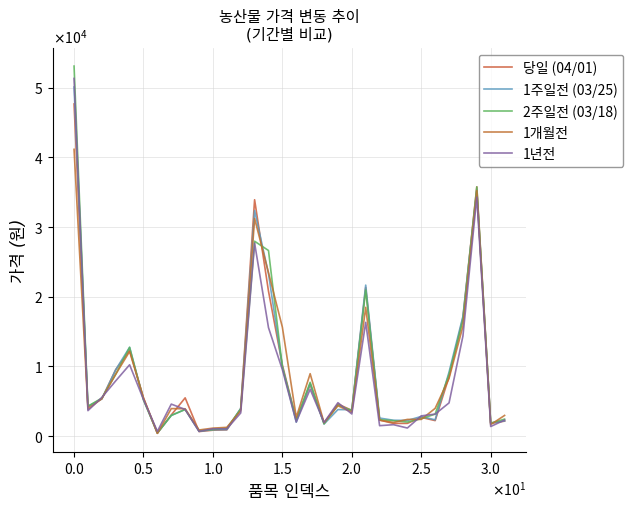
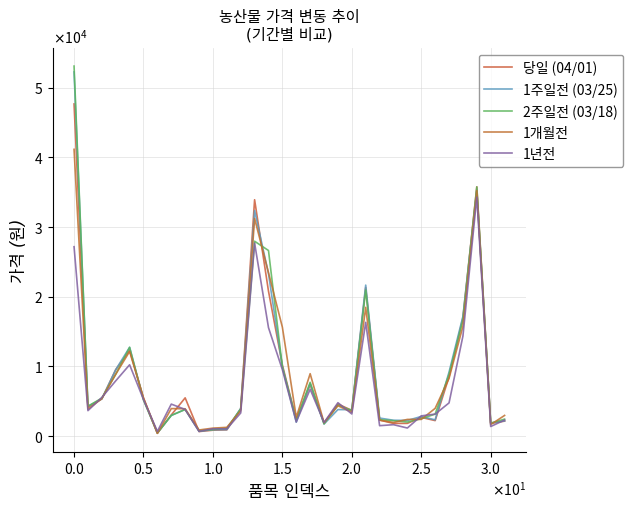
1주일전 (03/25), 0.0: 50000 -> 52000
1년전, 0.0: 51000 -> 27000
